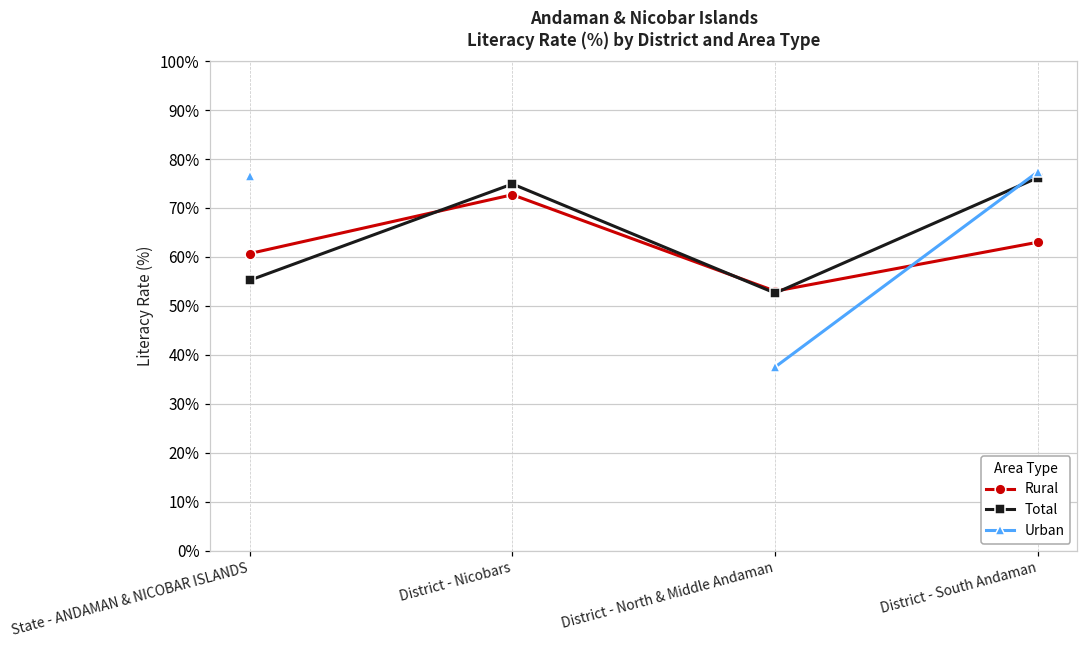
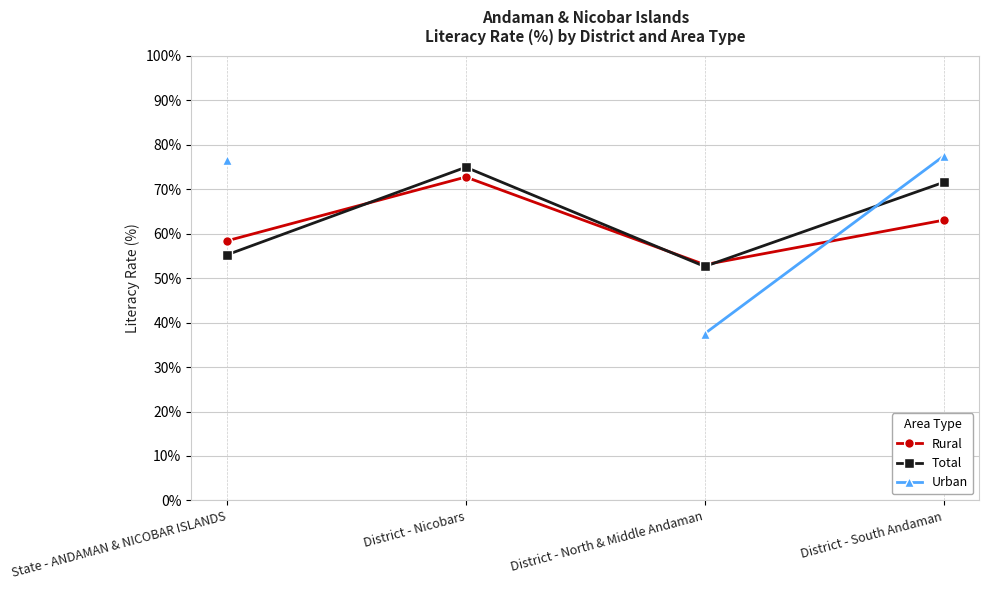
Rural, State - ANDAMAN & NICOBAR ISLANDS: 61% -> 58%
Total, District - South Andaman: 76% -> 72%
